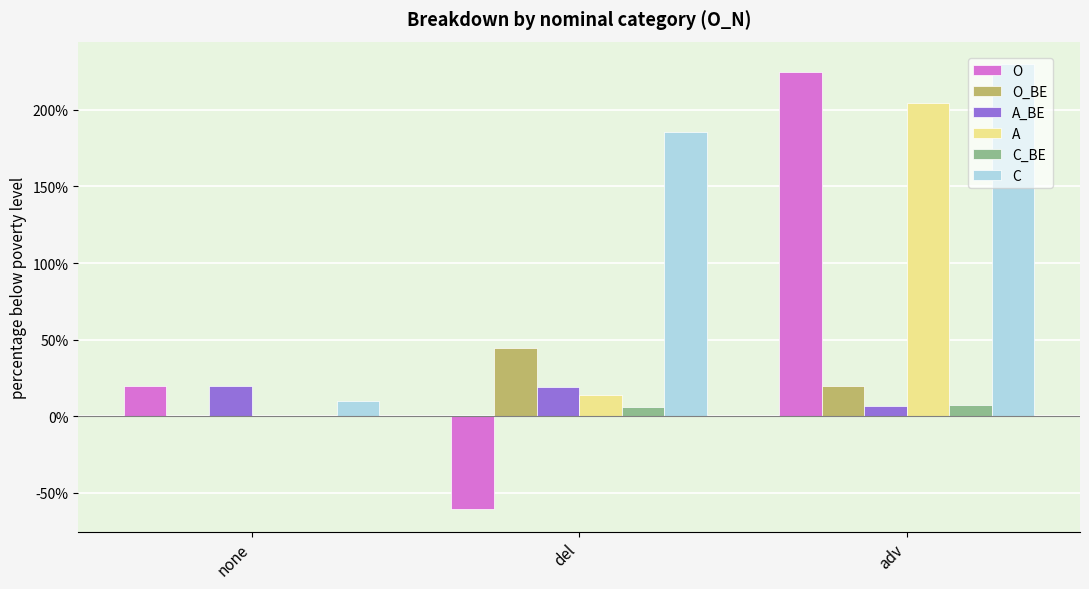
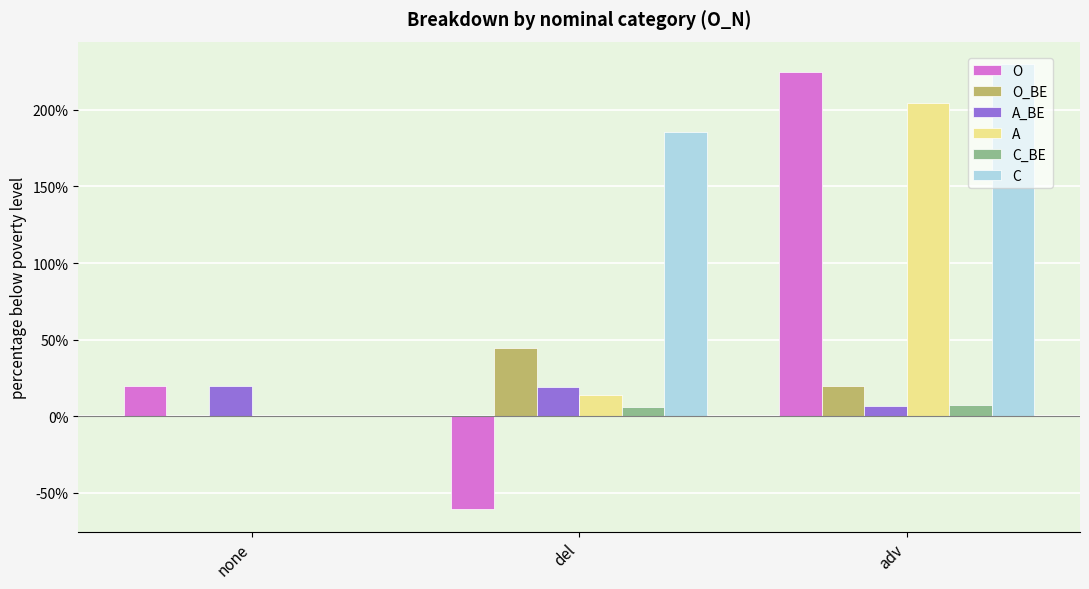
C, none: 10% -> 0%
